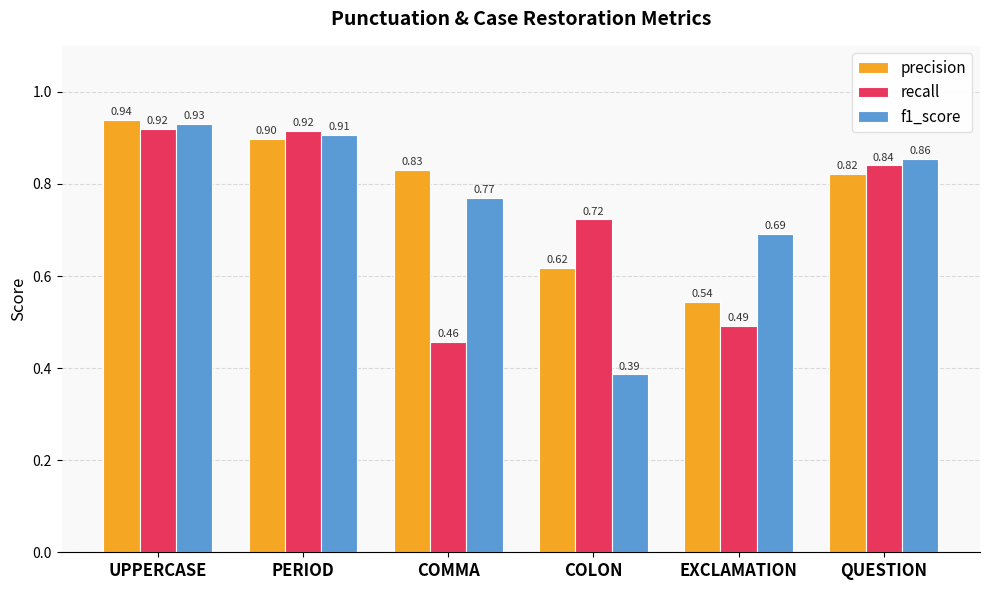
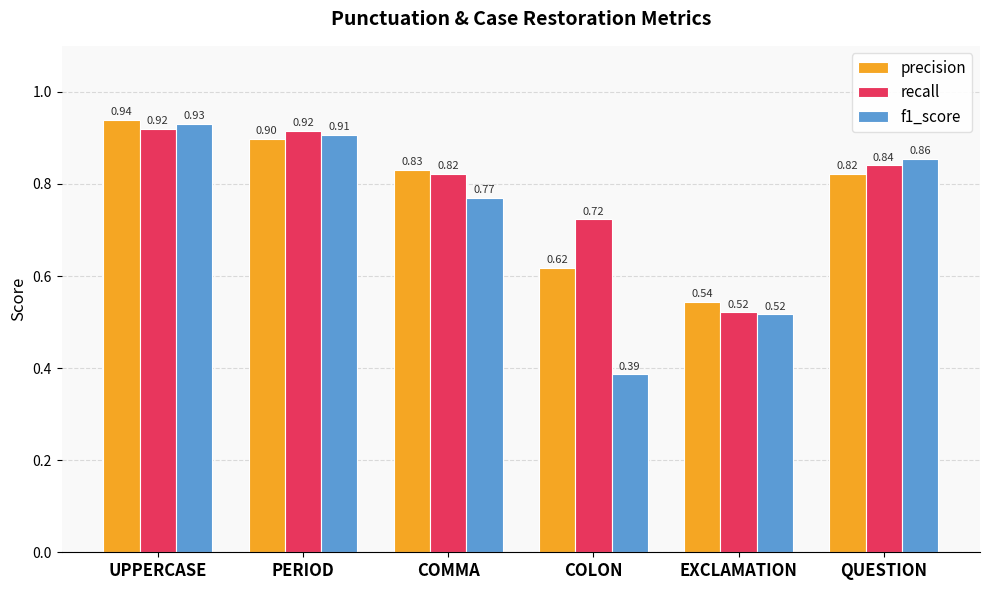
recall, COMMA: 0.46 -> 0.82
recall, EXCLAMATION: 0.49 -> 0.52
f1_score, EXCLAMATION: 0.69 -> 0.52
